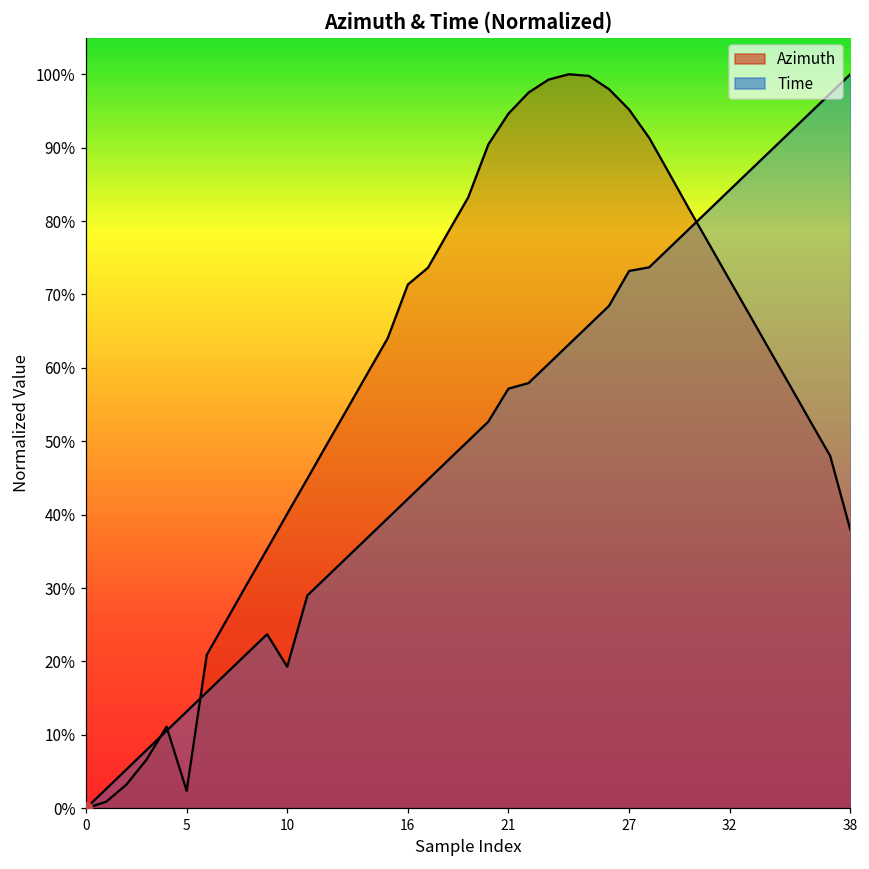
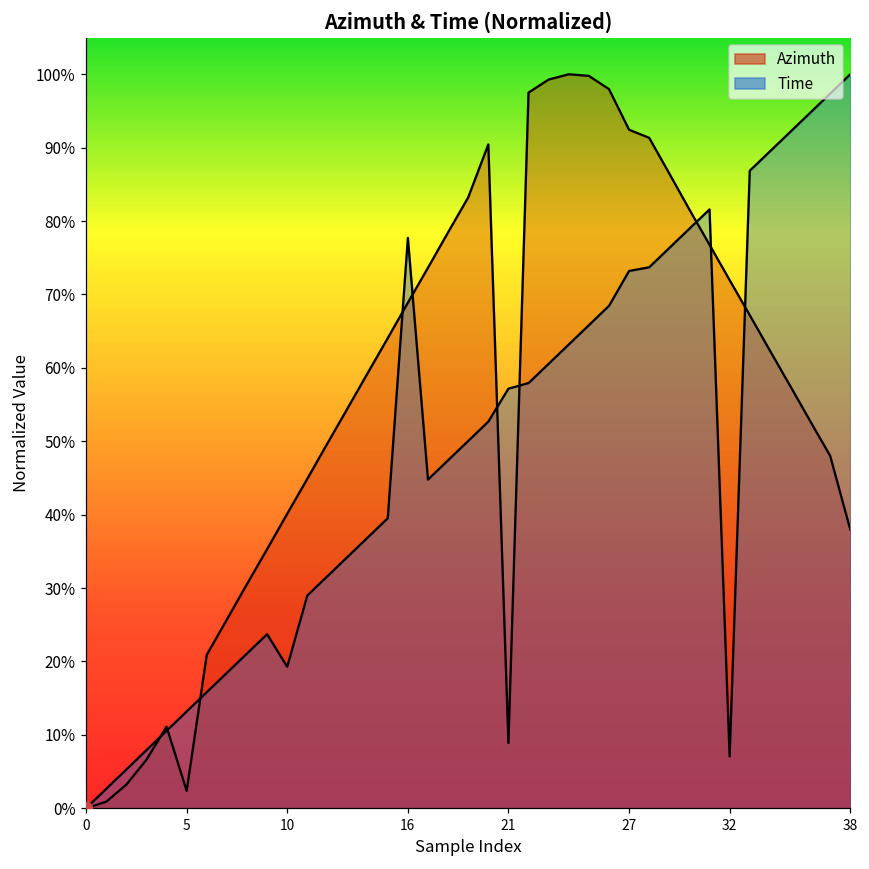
Azimuth, 16: 71% -> 69%
Time, 16: 42% -> 78%
Azimuth, 21: 95% -> 9%
Azimuth, 27: 95% -> 92%
Time, 32: 84% -> 7%
